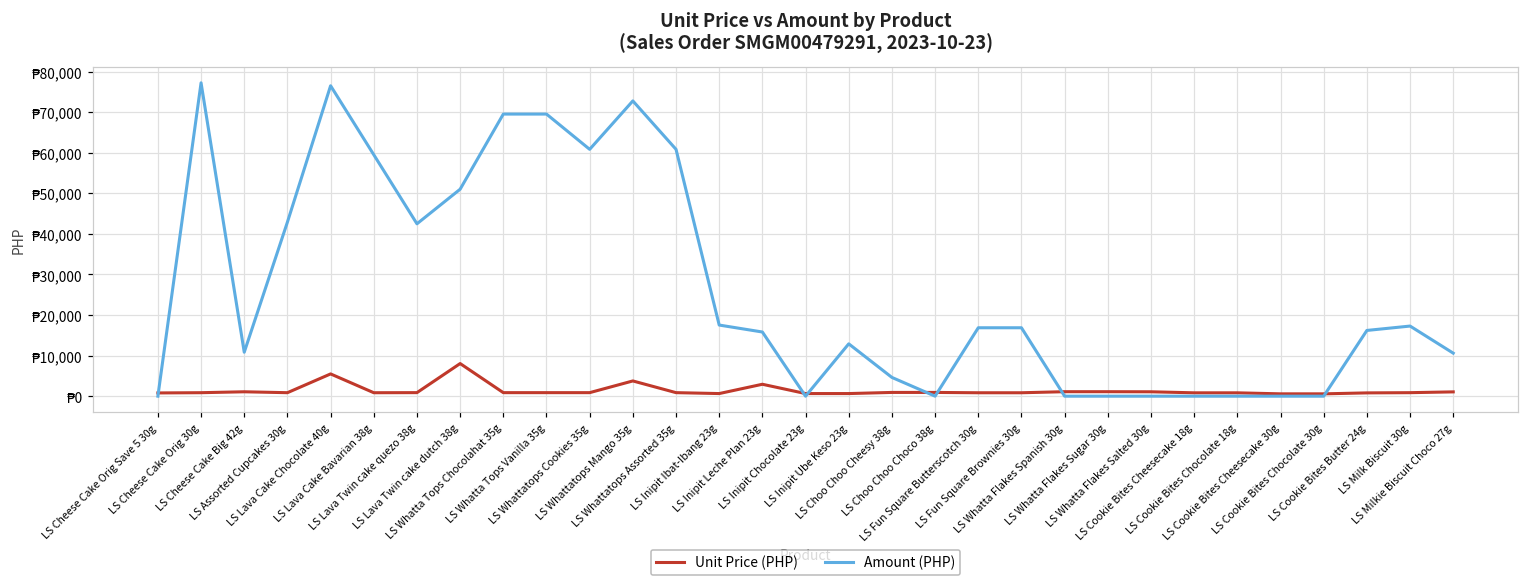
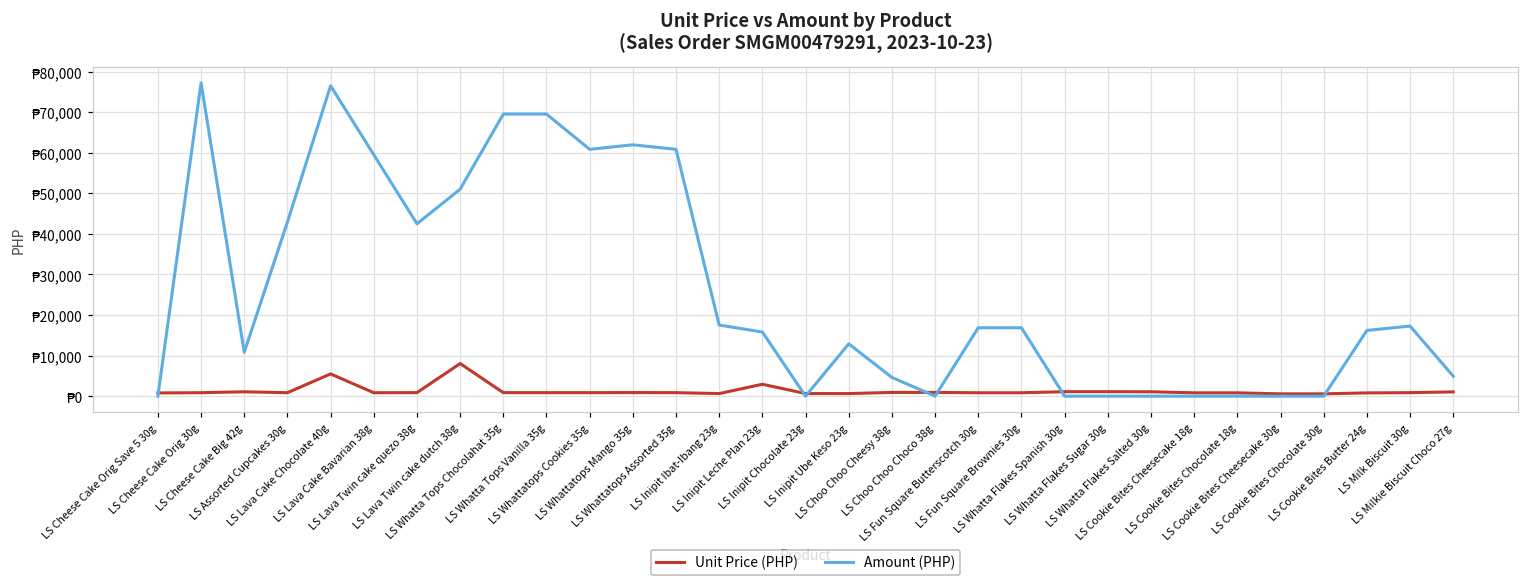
Unit Price (PHP), LS Whattatops Mango 35g: ₱4,000 -> ₱1,000
Amount (PHP), LS Whattatops Mango 35g: ₱73,000 -> ₱62,000
Amount (PHP), LS Milkie Biscuit Choco 27g: ₱11,000 -> ₱5,000
